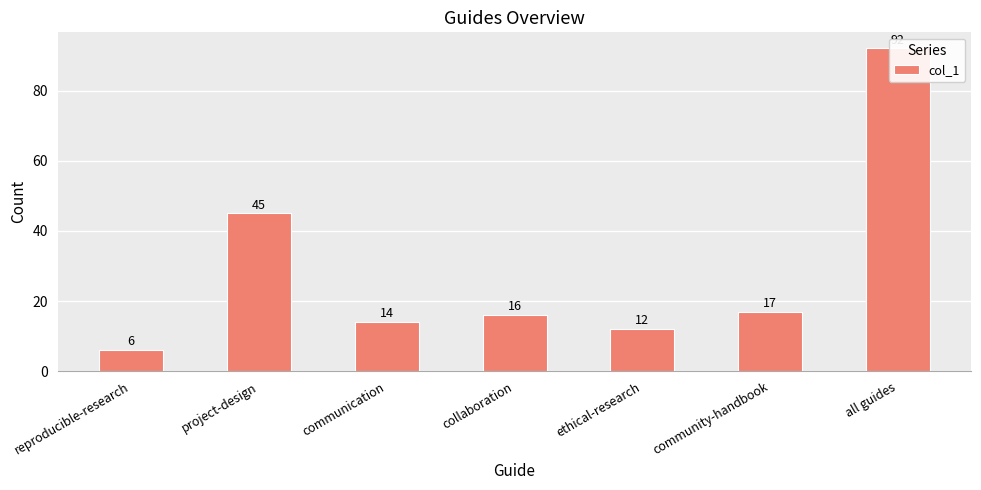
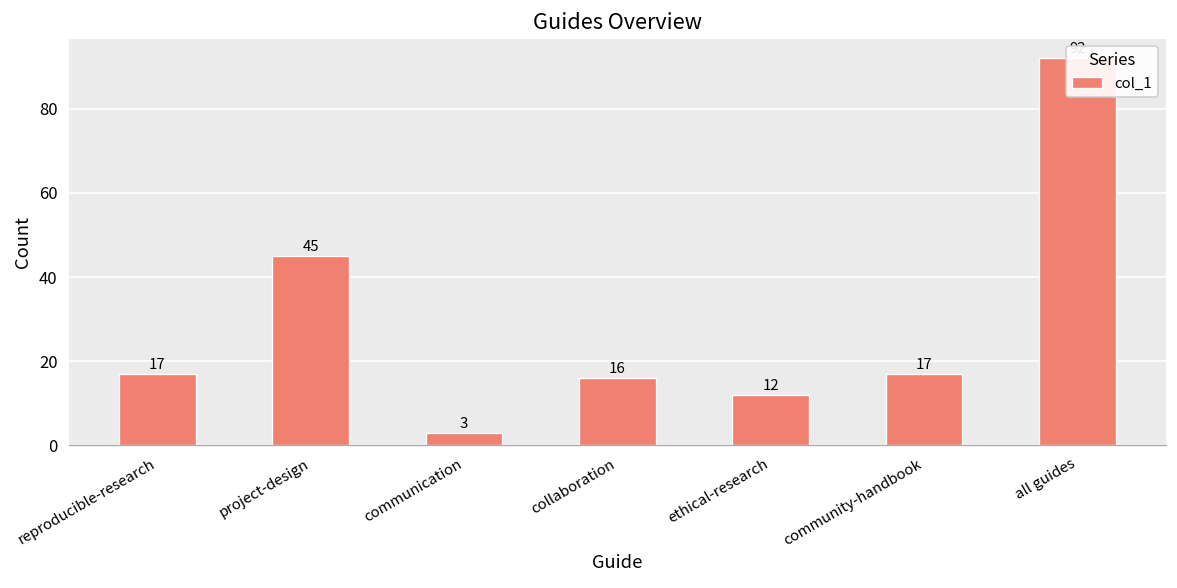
reproducible-research: 6 -> 17
communication: 14 -> 3
